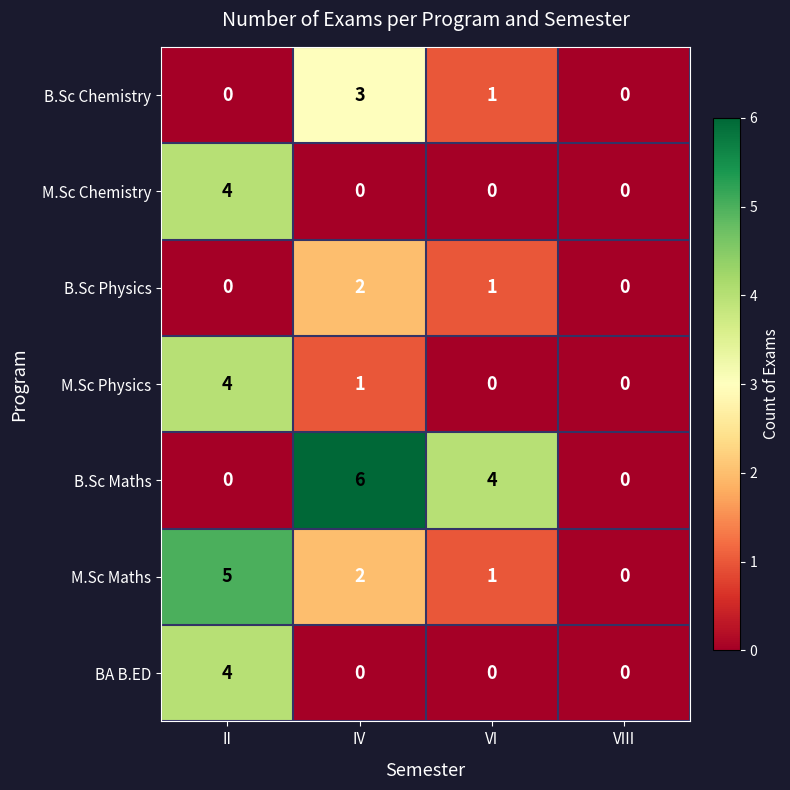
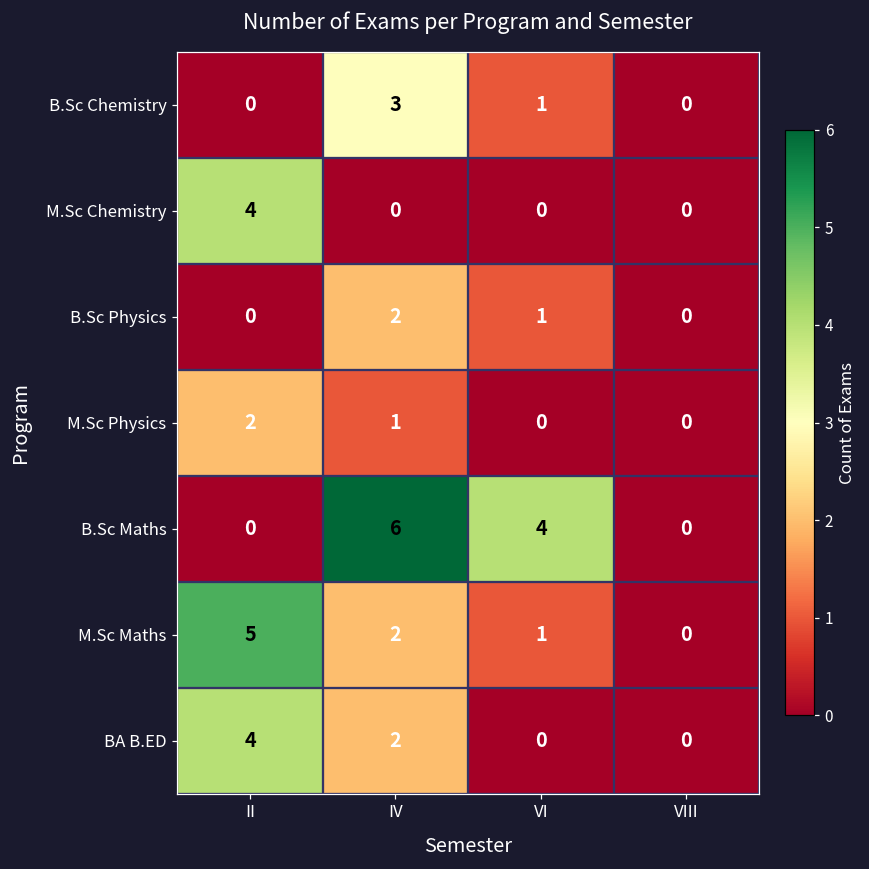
M.Sc Physics, II: 4 -> 2
BA B.ED, IV: 0 -> 2
